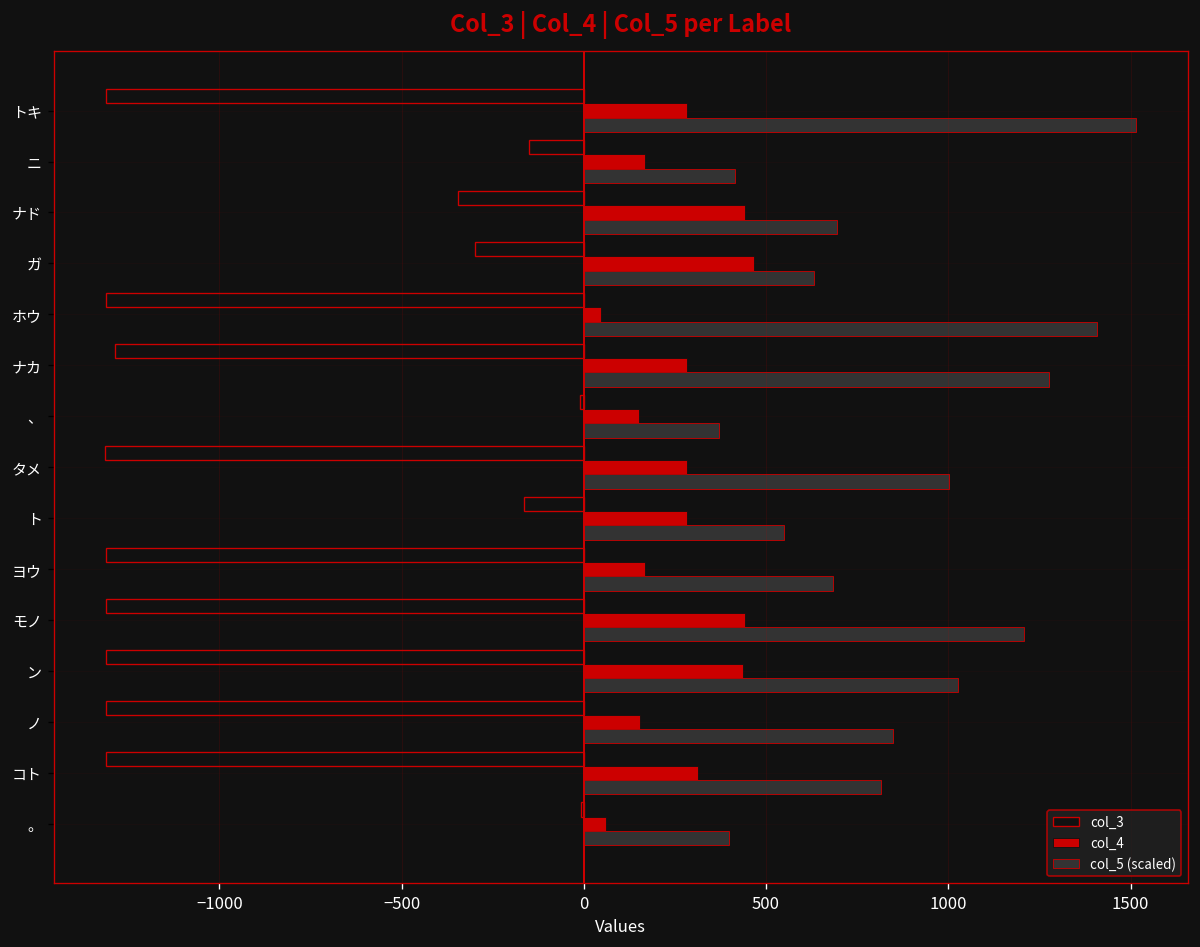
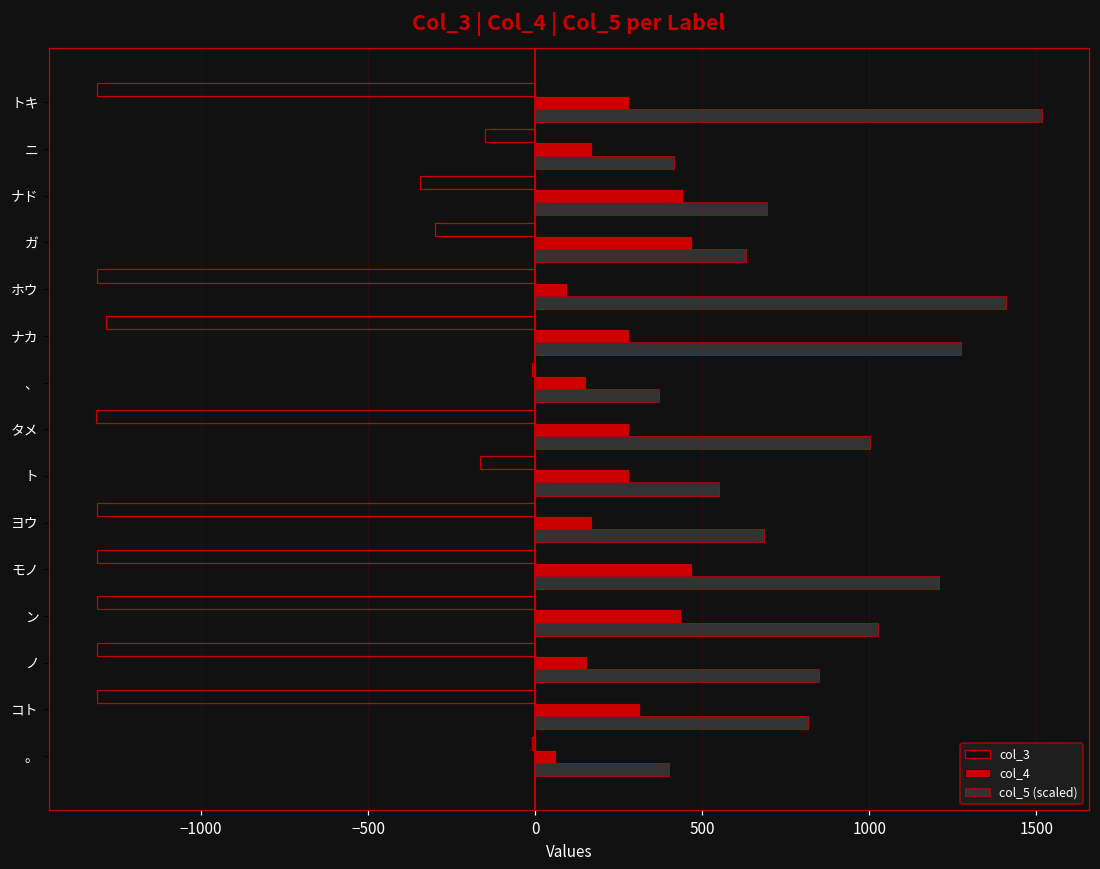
col_4, ホウ: 50 -> 100
col_4, モノ: 440 -> 470
